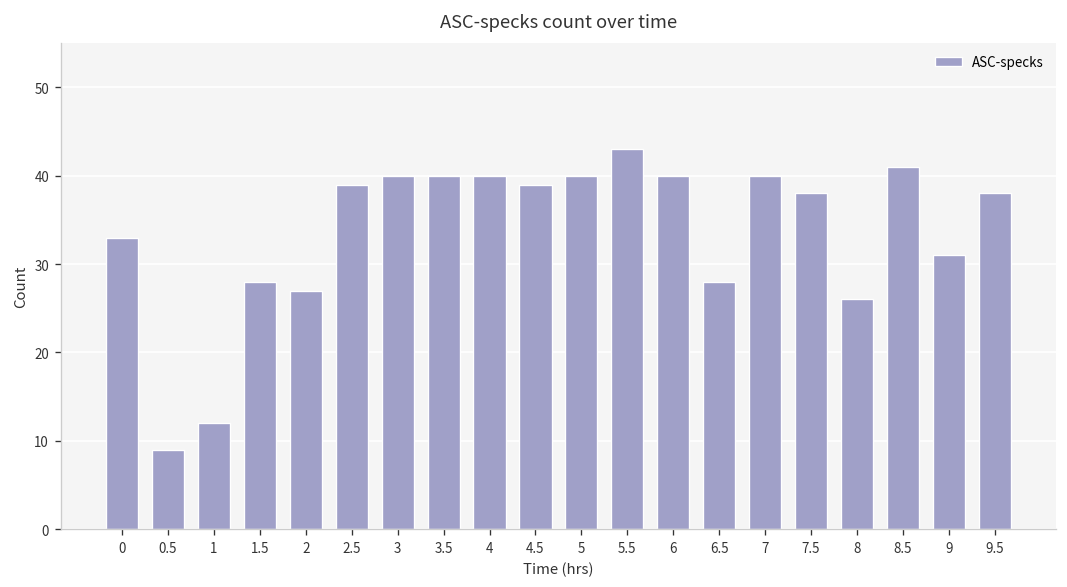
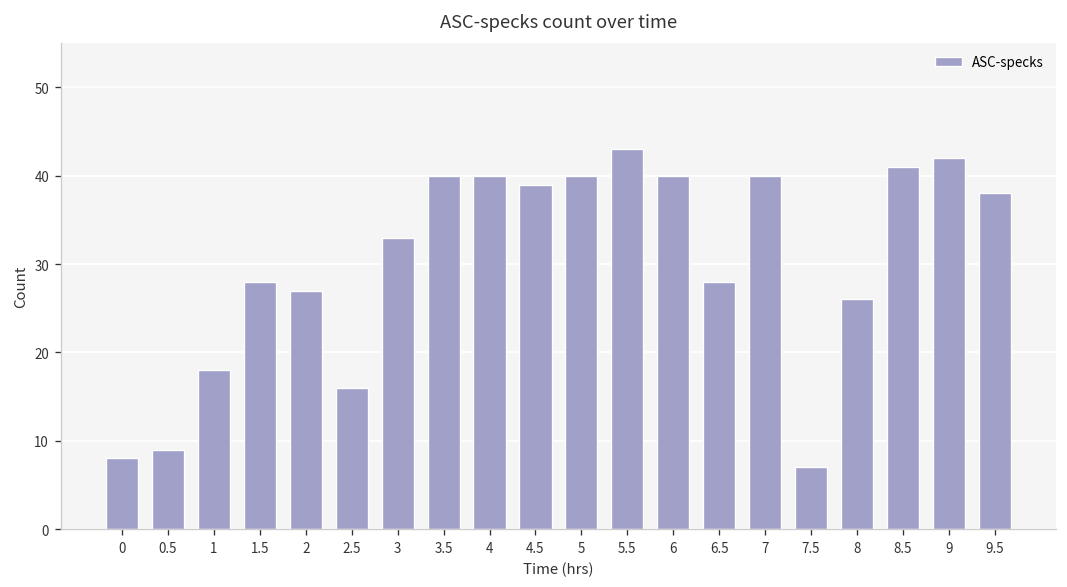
0: 33 -> 8
1: 12 -> 18
2.5: 39 -> 16
3: 40 -> 33
7.5: 38 -> 7
9: 31 -> 42
